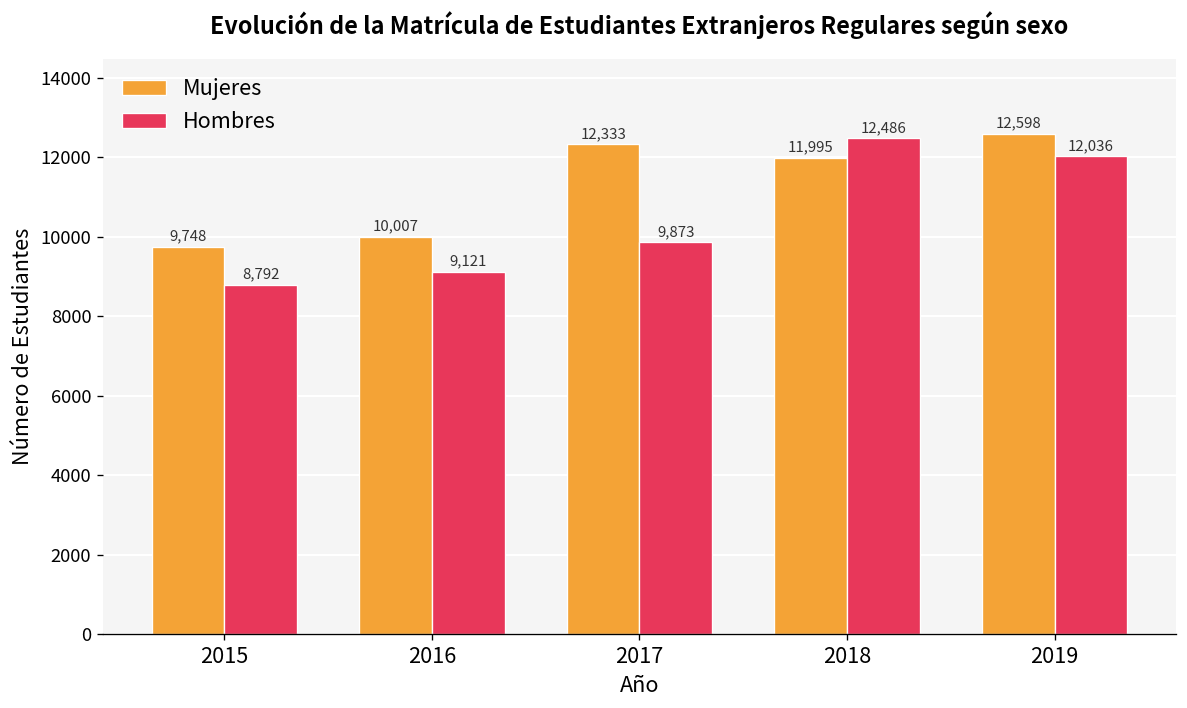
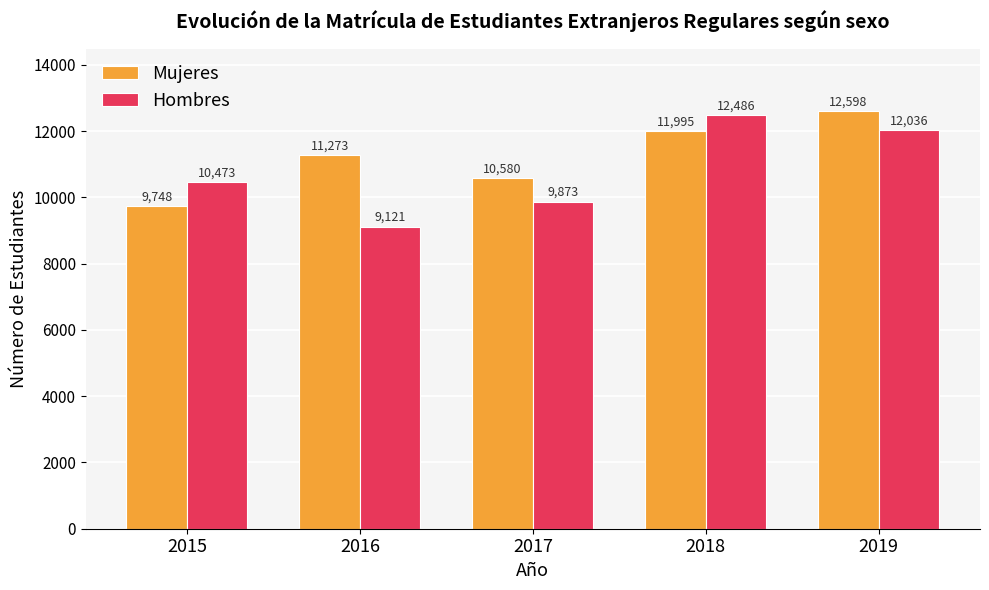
Hombres, 2015: 8,792 -> 10,473
Mujeres, 2016: 10,007 -> 11,273
Mujeres, 2017: 12,333 -> 10,580
